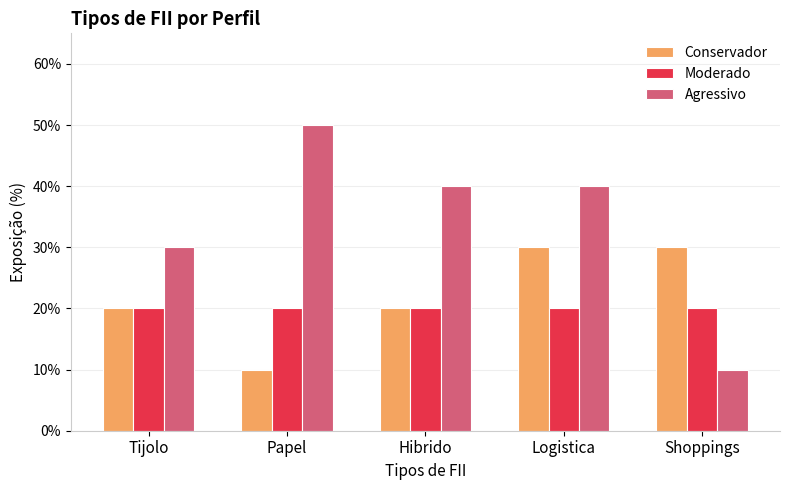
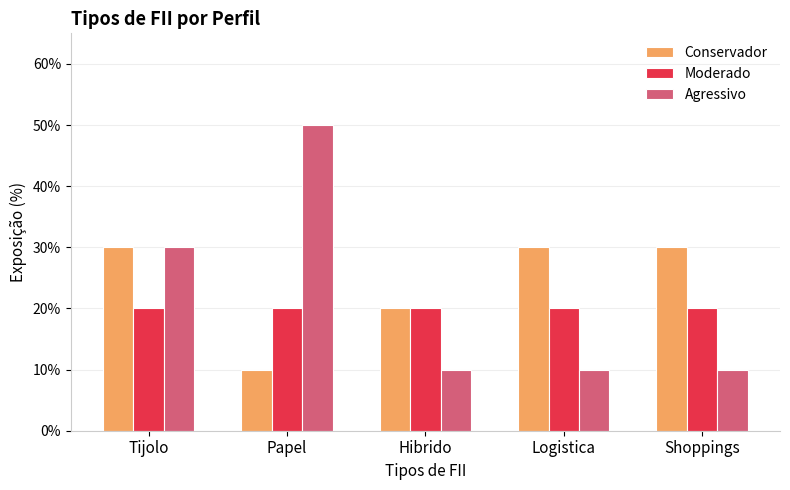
Conservador, Tijolo: 20% -> 30%
Agressivo, Hibrido: 40% -> 10%
Agressivo, Logistica: 40% -> 10%
